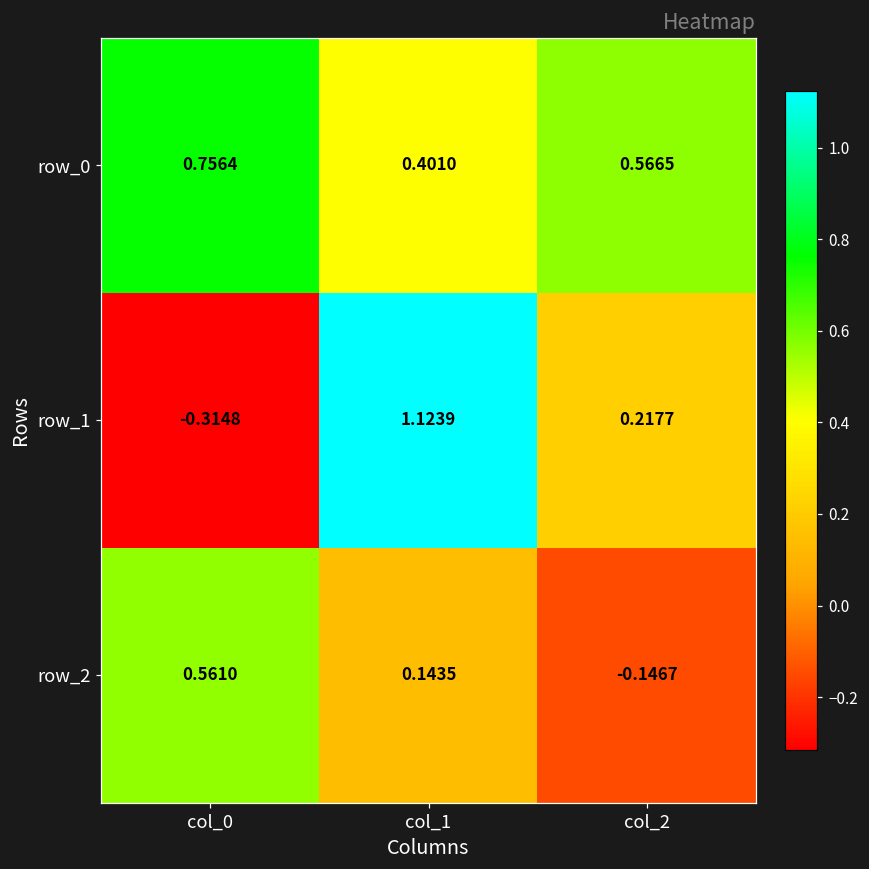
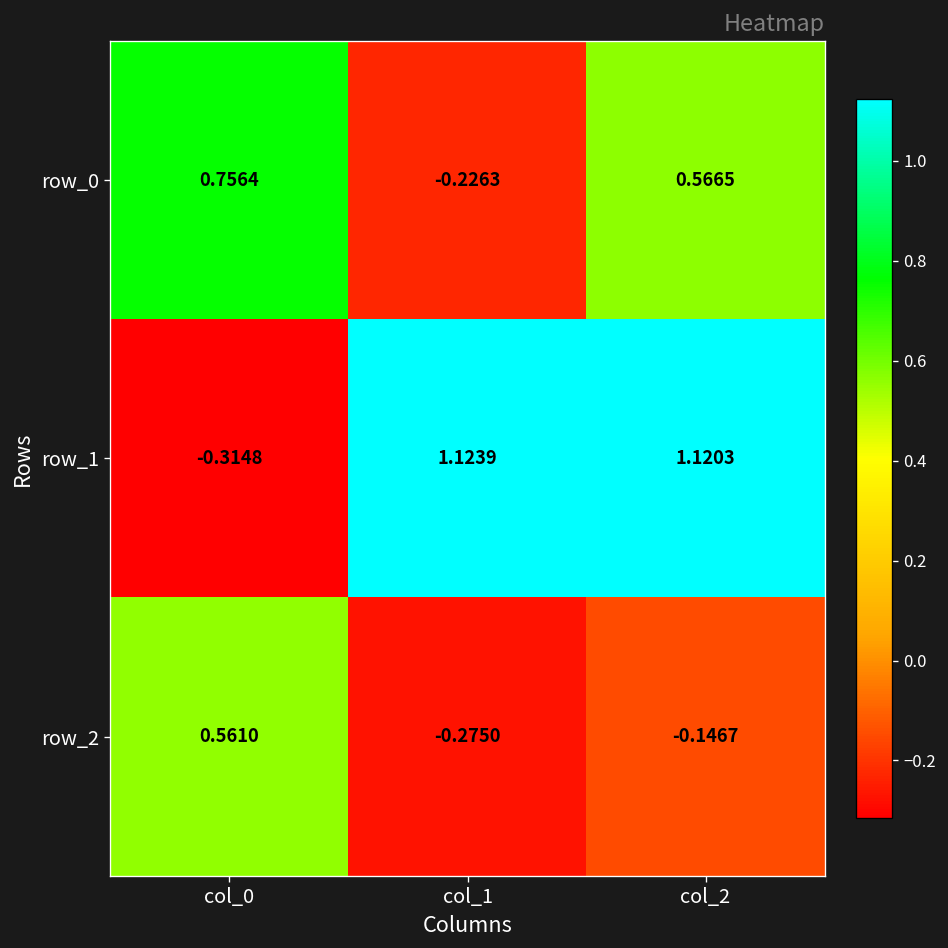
row_0, col_1: 0.4010 -> -0.2263
row_1, col_2: 0.2177 -> 1.1203
row_2, col_1: 0.1435 -> -0.2750
